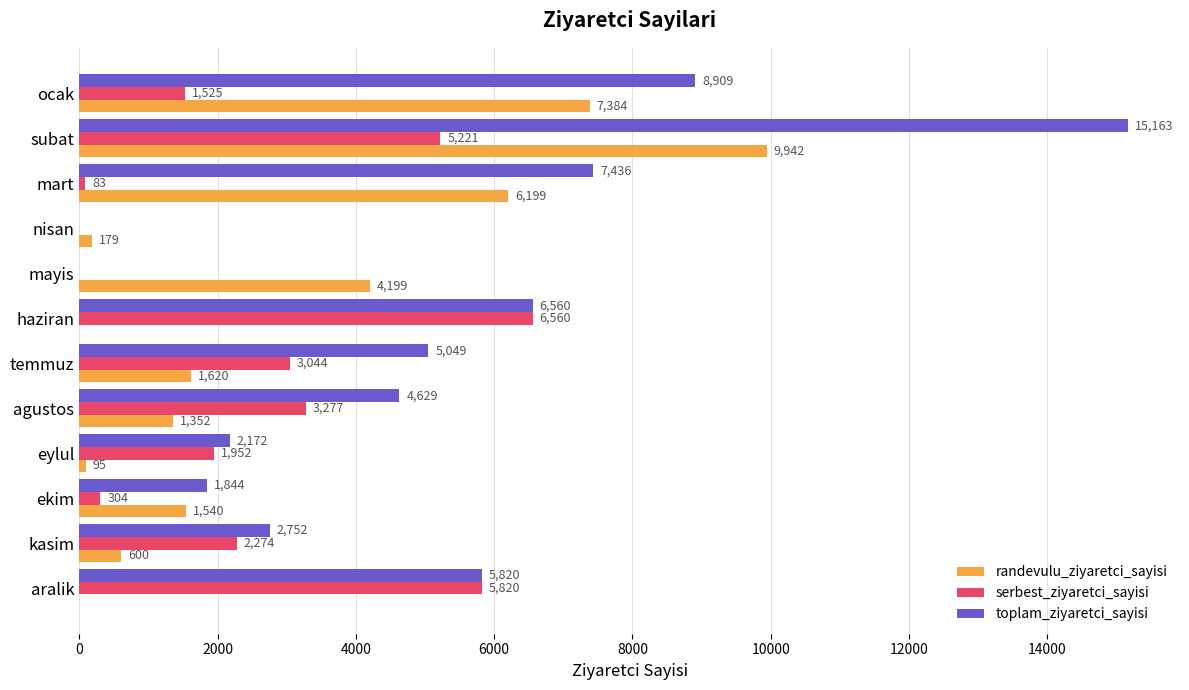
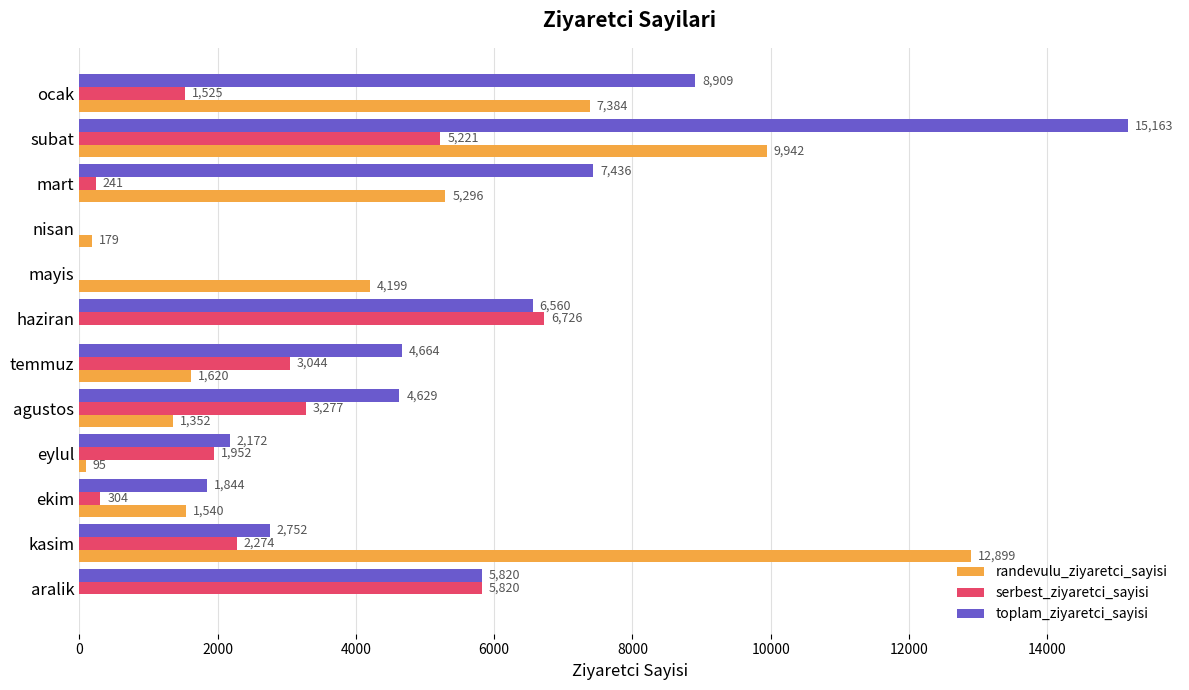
serbest_ziyaretci_sayisi, mart: 83 -> 241
randevulu_ziyaretci_sayisi, mart: 6,199 -> 5,296
serbest_ziyaretci_sayisi, haziran: 6,560 -> 6,726
toplam_ziyaretci_sayisi, temmuz: 5,049 -> 4,664
randevulu_ziyaretci_sayisi, kasim: 600 -> 12,899
